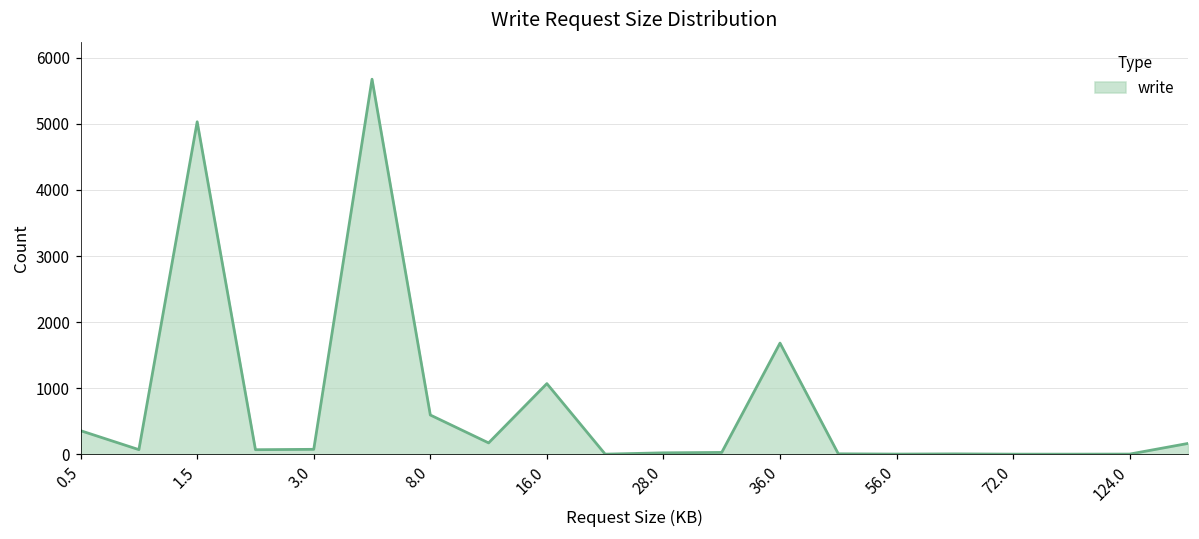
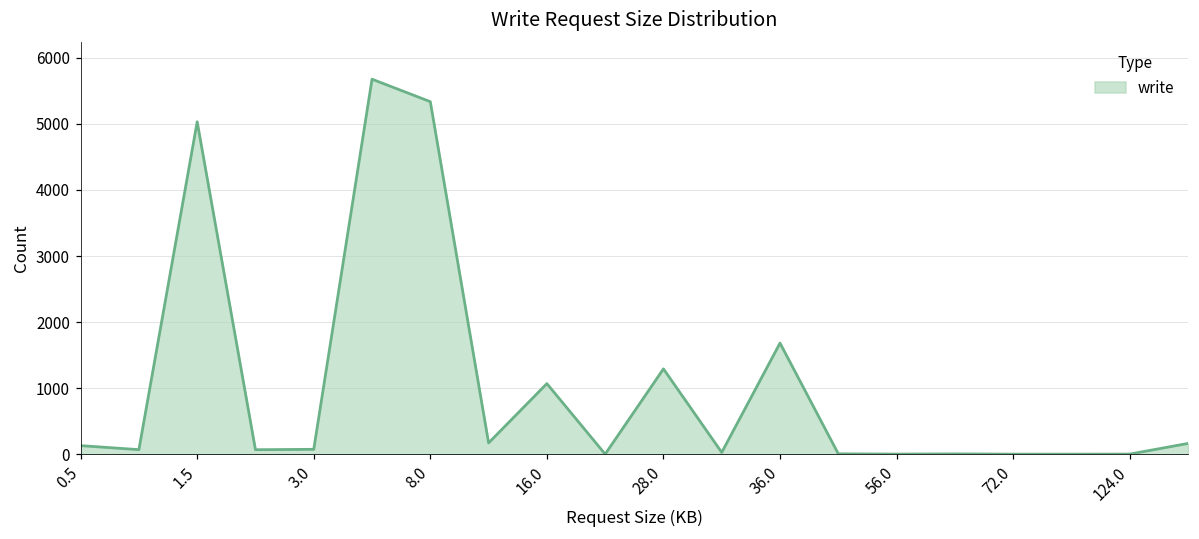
0.5: 400 -> 100
8.0: 600 -> 5300
28.0: 0 -> 1300
